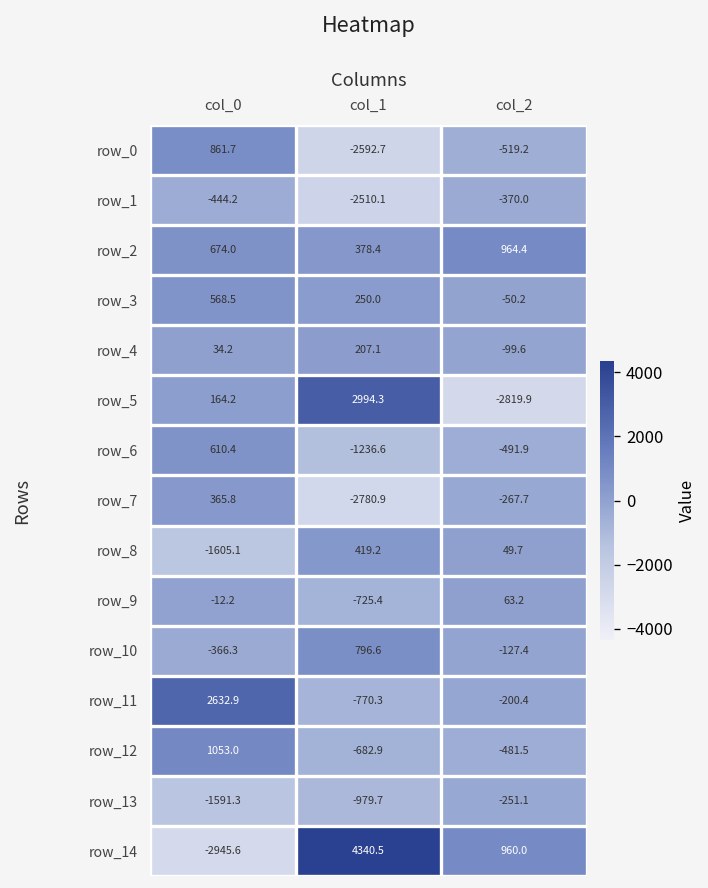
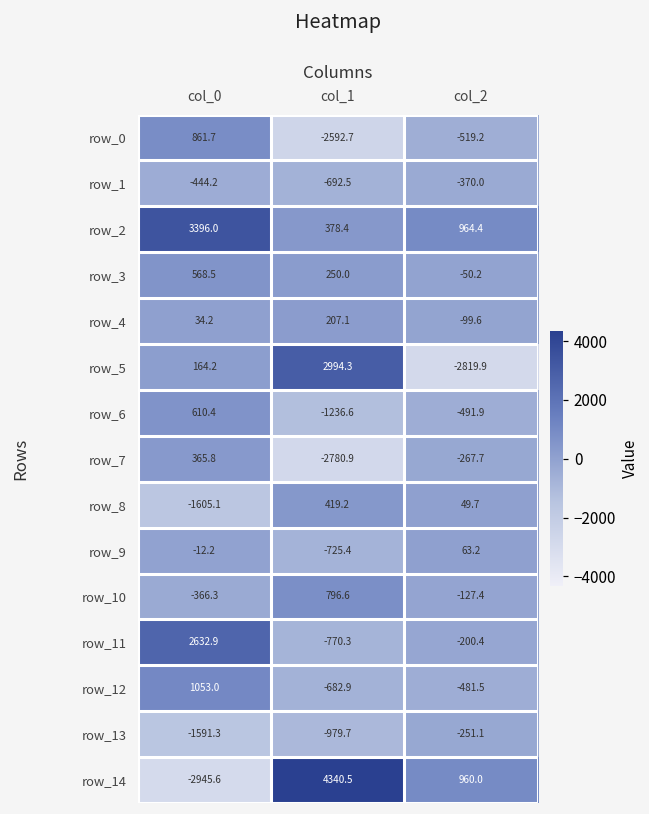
row_1, col_1: -2510.1 -> -692.5
row_2, col_0: 674.0 -> 3396.0
